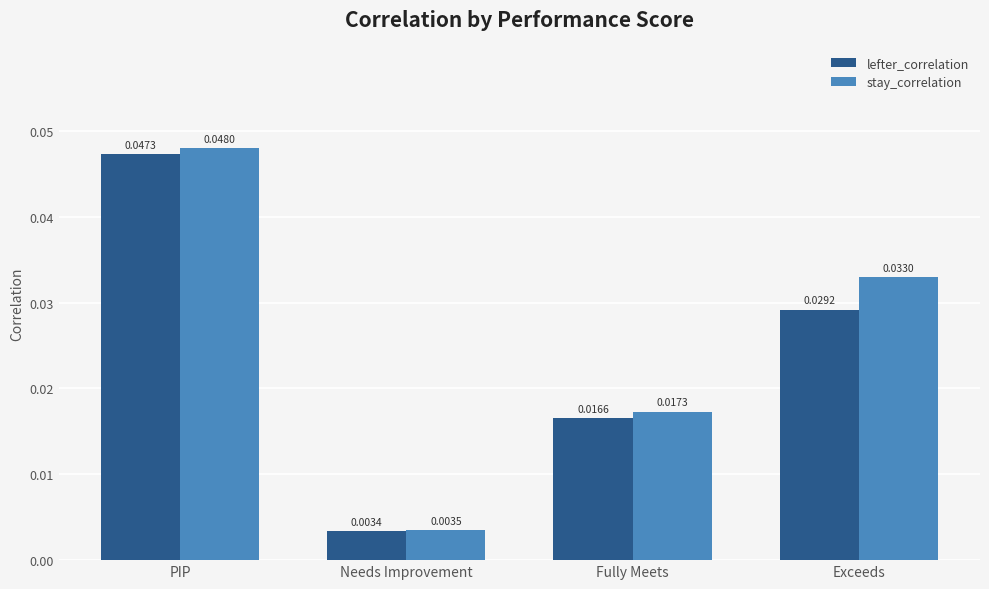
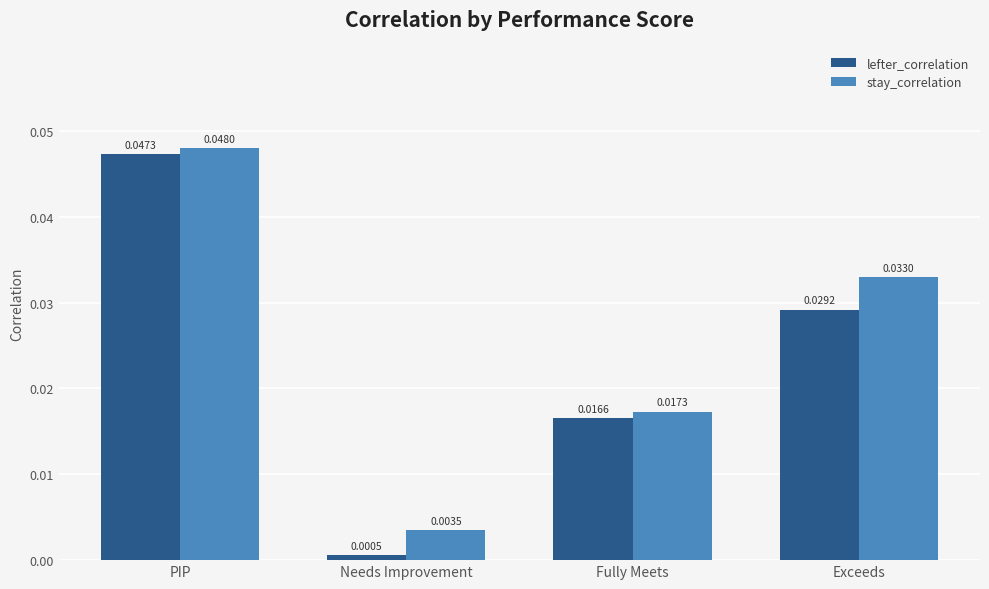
lefter_correlation, Needs Improvement: 0.0034 -> 0.0005
